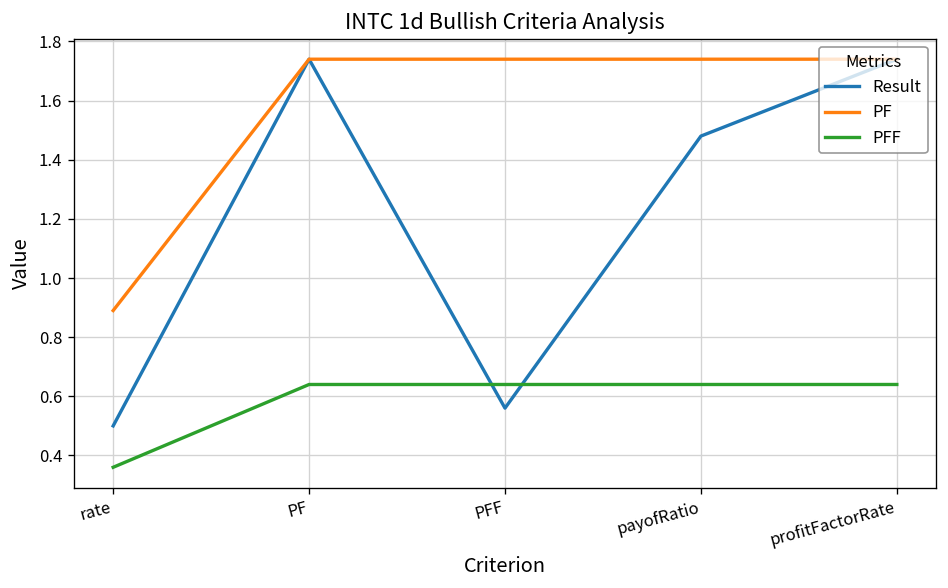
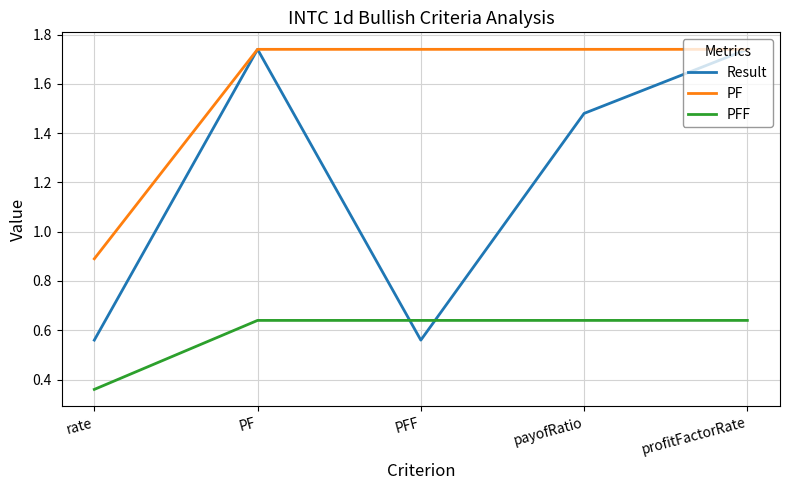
Result, rate: 0.50 -> 0.56
